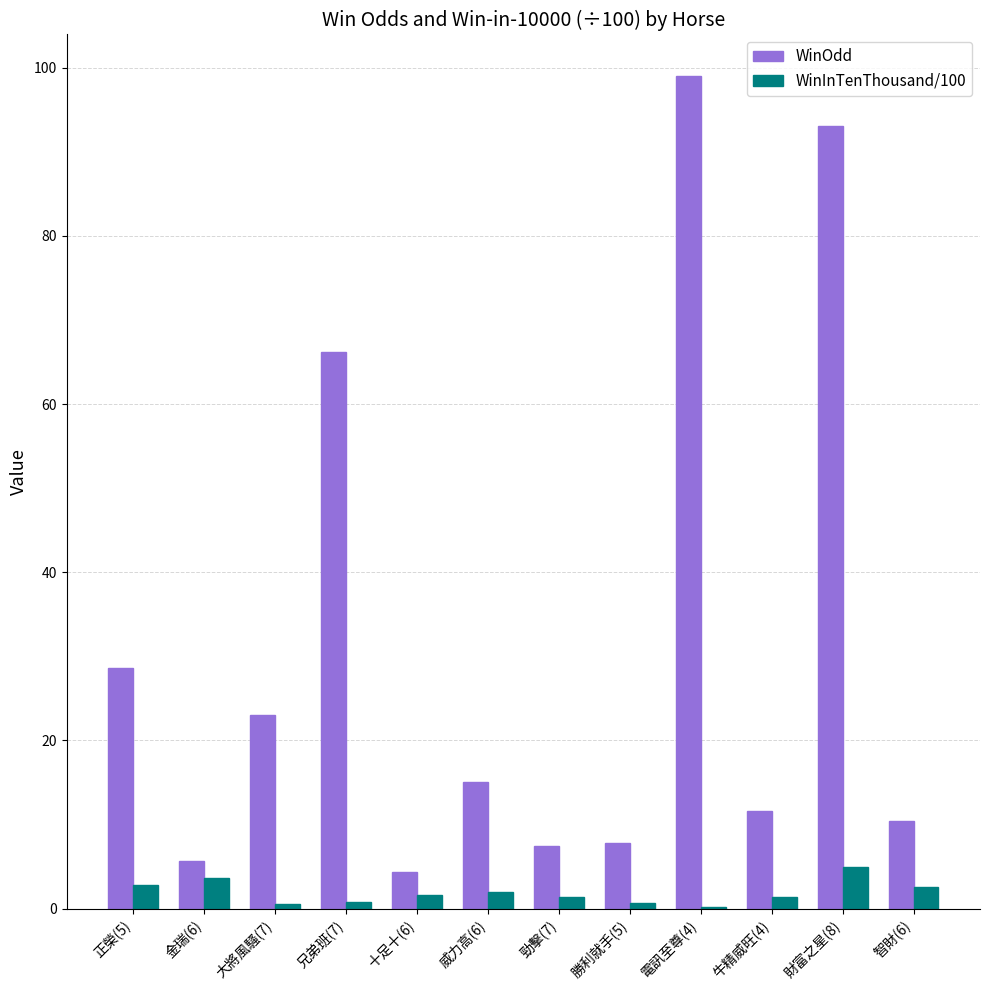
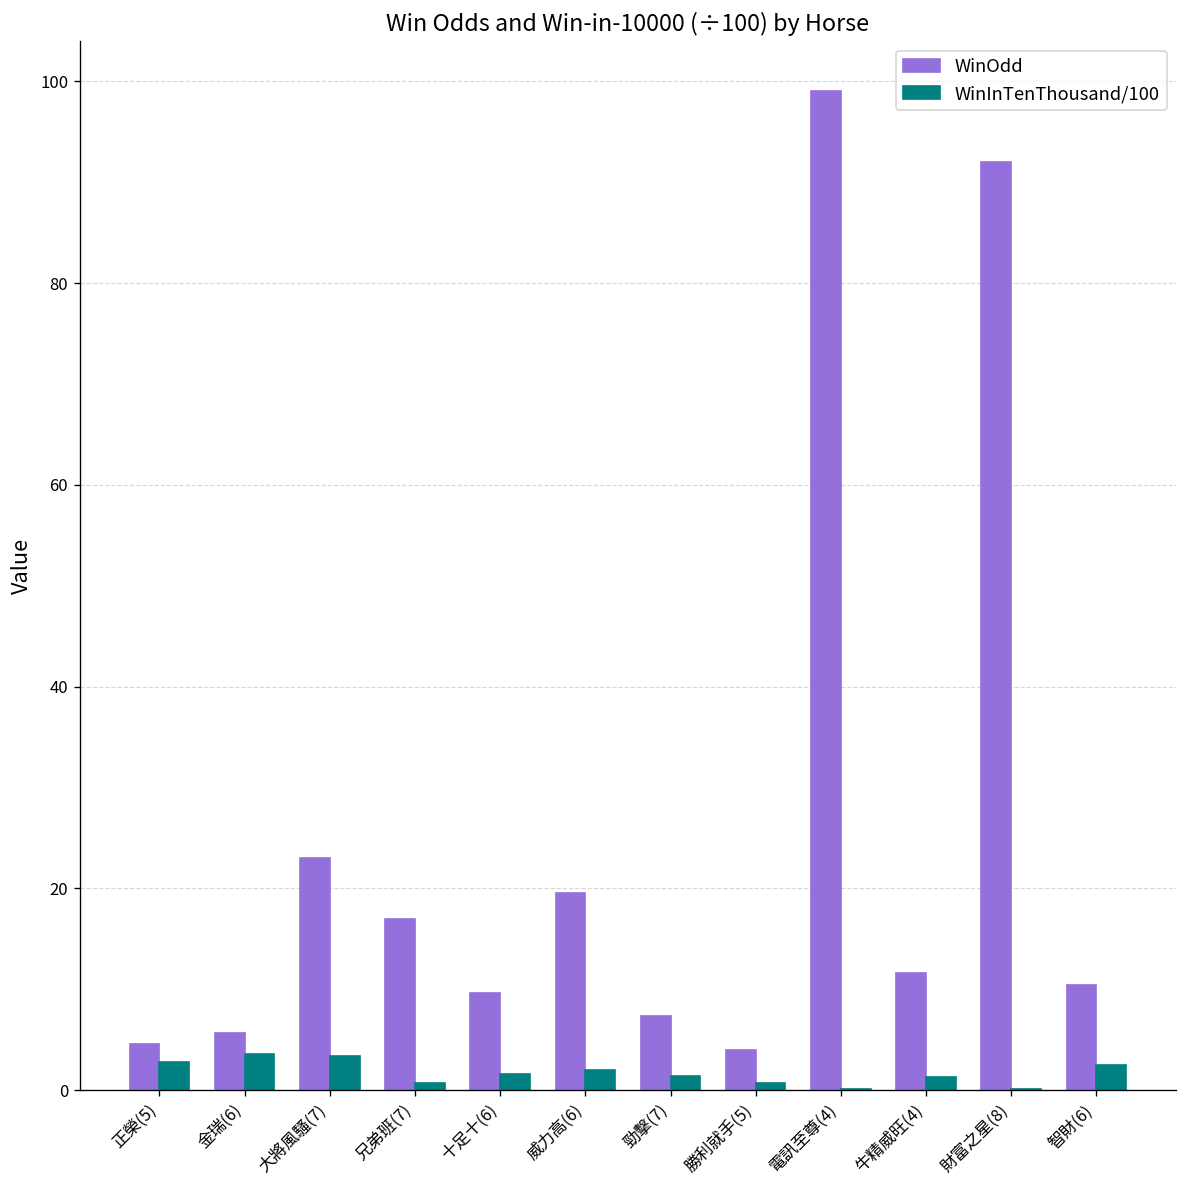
WinOdd, 正榮(5): 29 -> 5
WinInTenThousand/100, 大將風騷(7): 1 -> 3
WinOdd, 兄弟班(7): 66 -> 17
WinOdd, 十足十(6): 4 -> 10
WinOdd, 威力高(6): 15 -> 20
WinOdd, 勝利就手(5): 8 -> 4
WinOdd, 財富之星(8): 93 -> 92
WinInTenThousand/100, 財富之星(8): 5 -> 0
